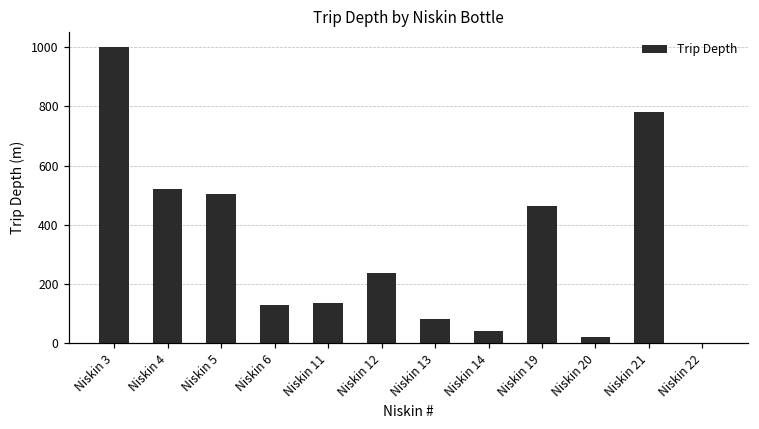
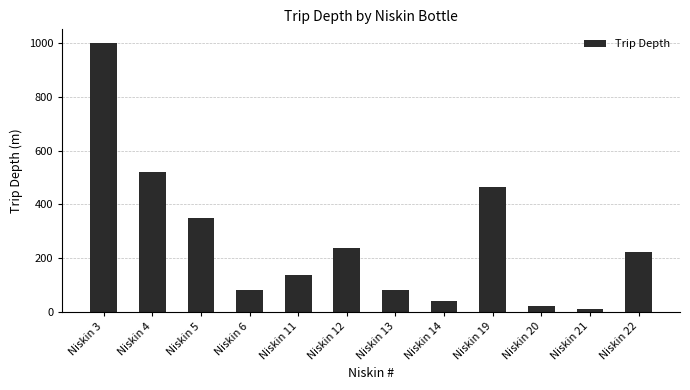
Niskin 5: 500 -> 350
Niskin 6: 130 -> 80
Niskin 21: 780 -> 10
Niskin 22: 0 -> 220
